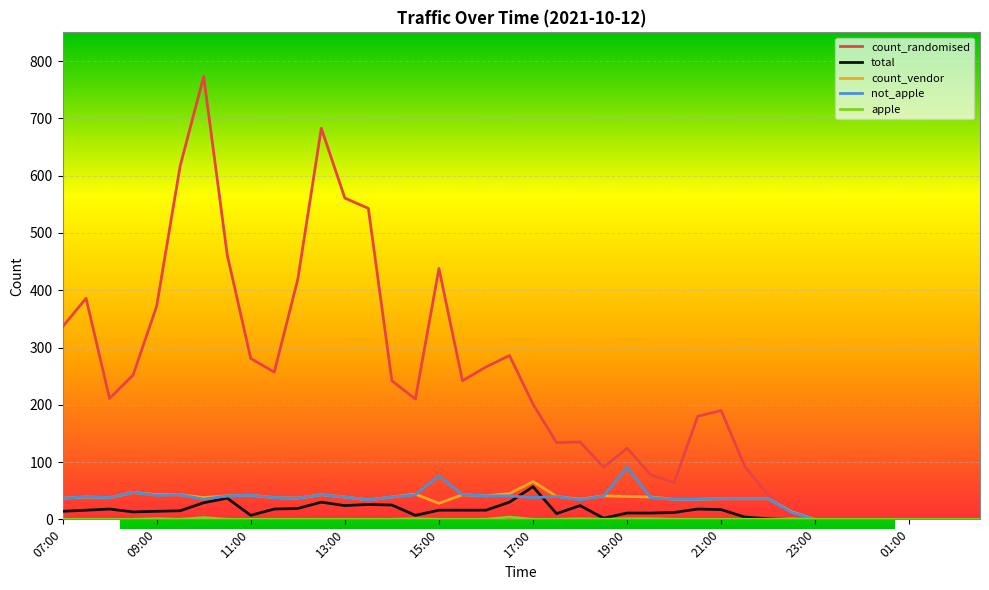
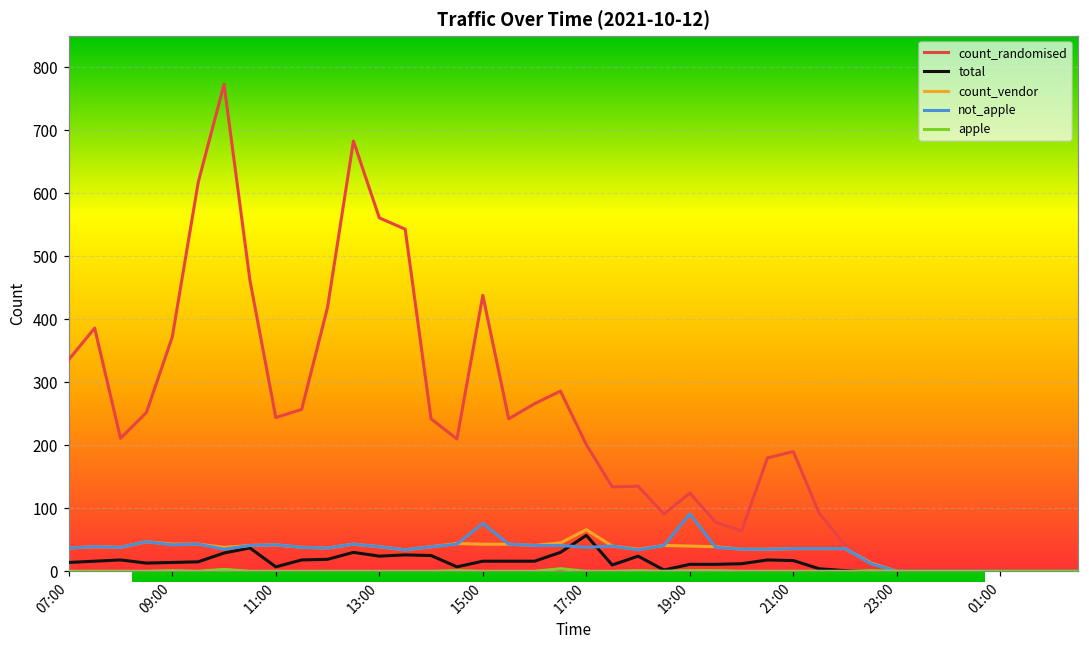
count_randomised, 11:00: 280 -> 240
count_vendor, 15:00: 30 -> 40
